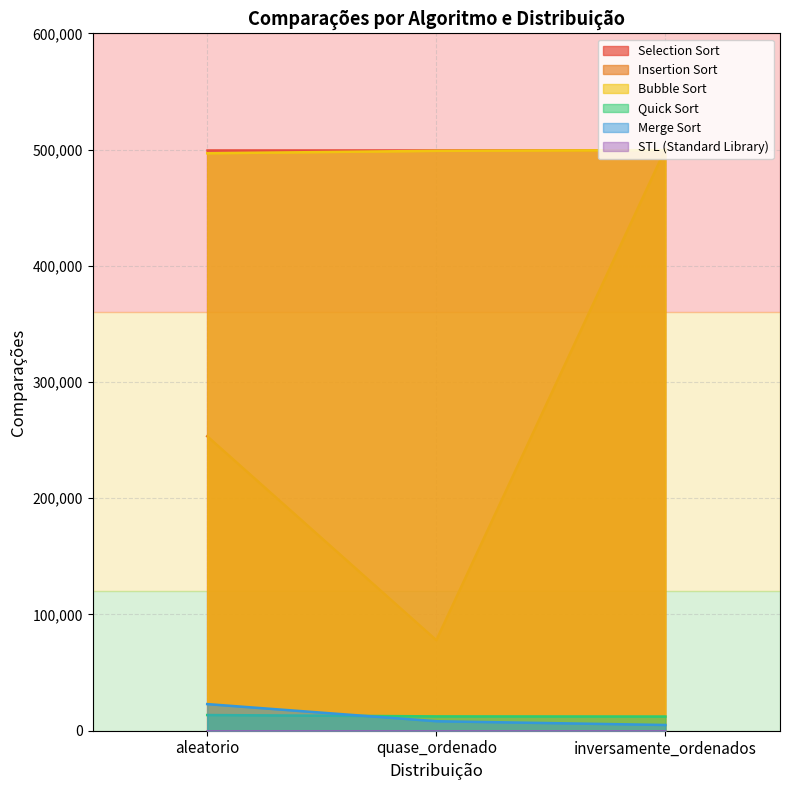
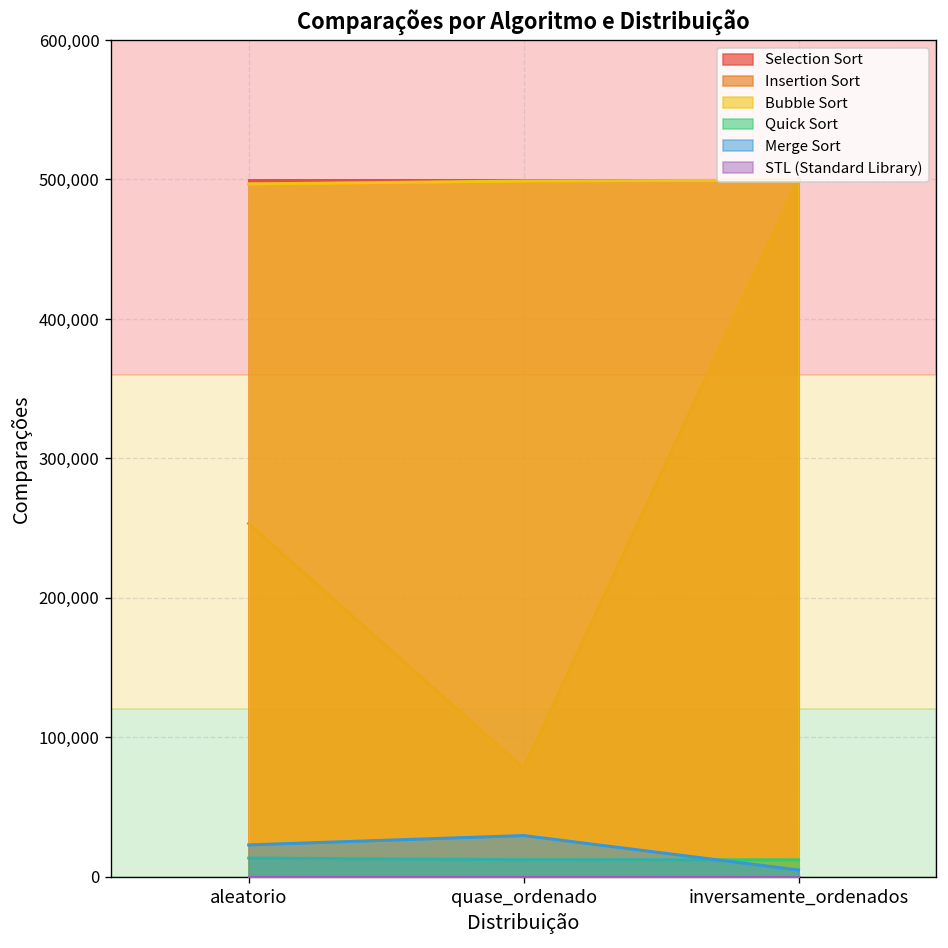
Merge Sort, quase_ordenado: 8,000 -> 30,000
